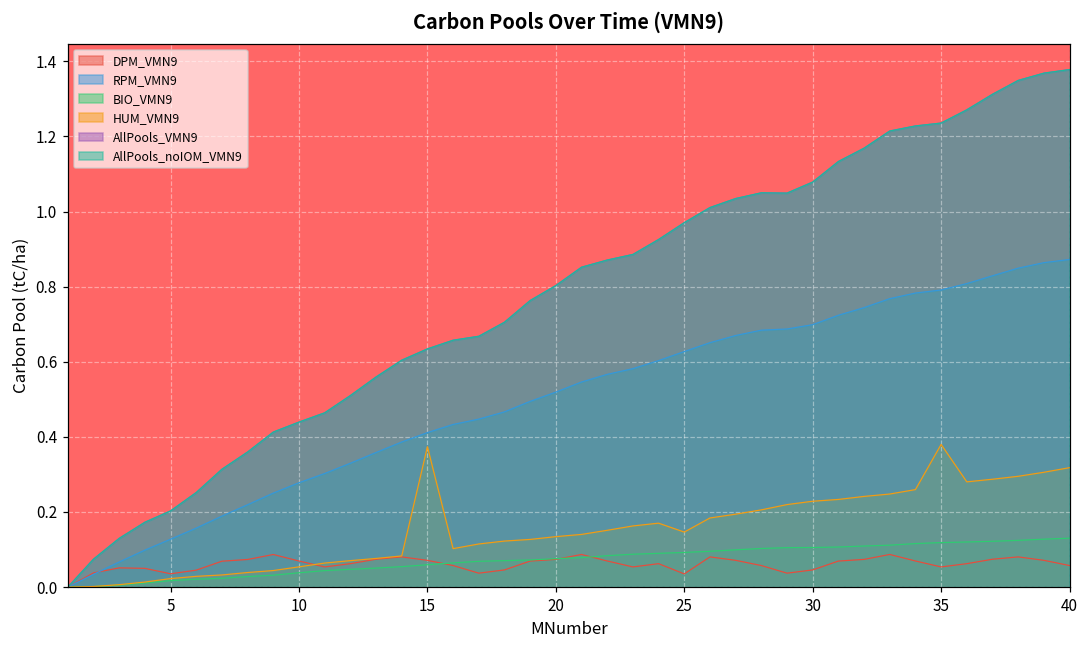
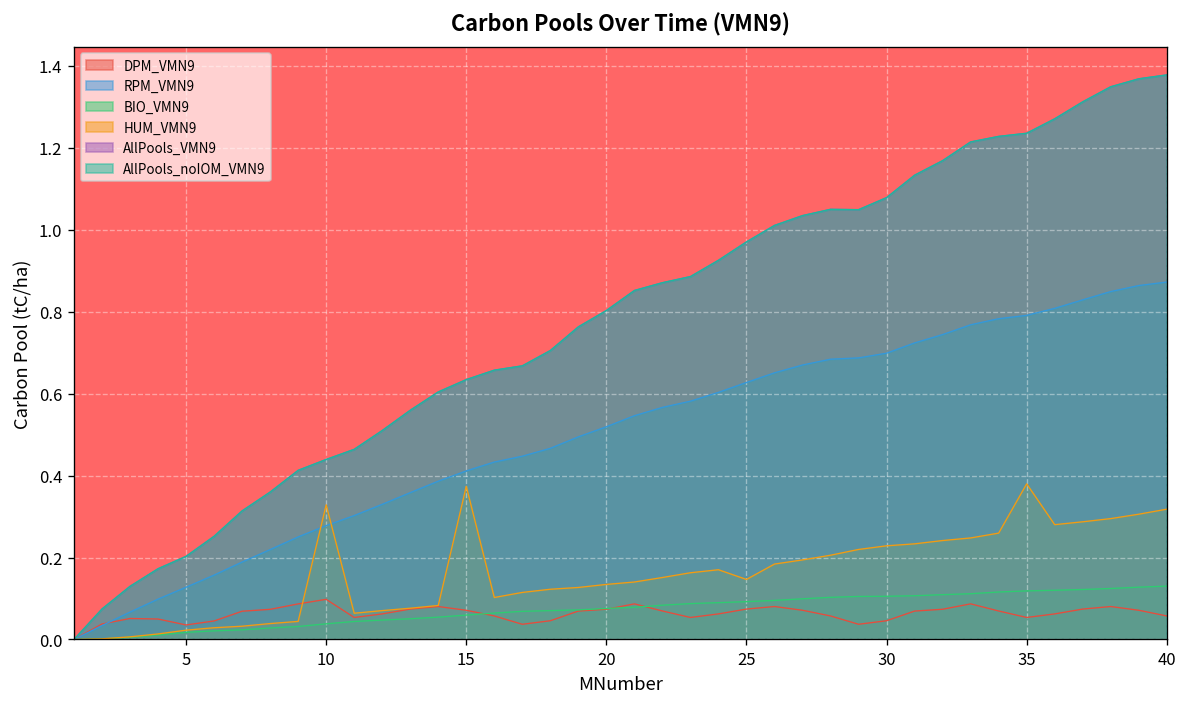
DPM_VMN9, 10: 0.07 -> 0.10
HUM_VMN9, 10: 0.05 -> 0.33
DPM_VMN9, 25: 0.04 -> 0.07
